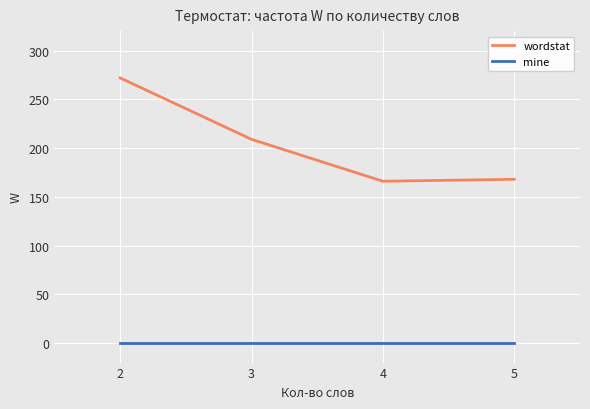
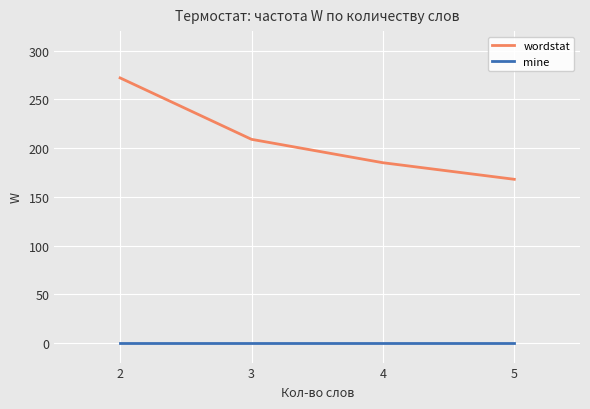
wordstat, 4: 170 -> 190
